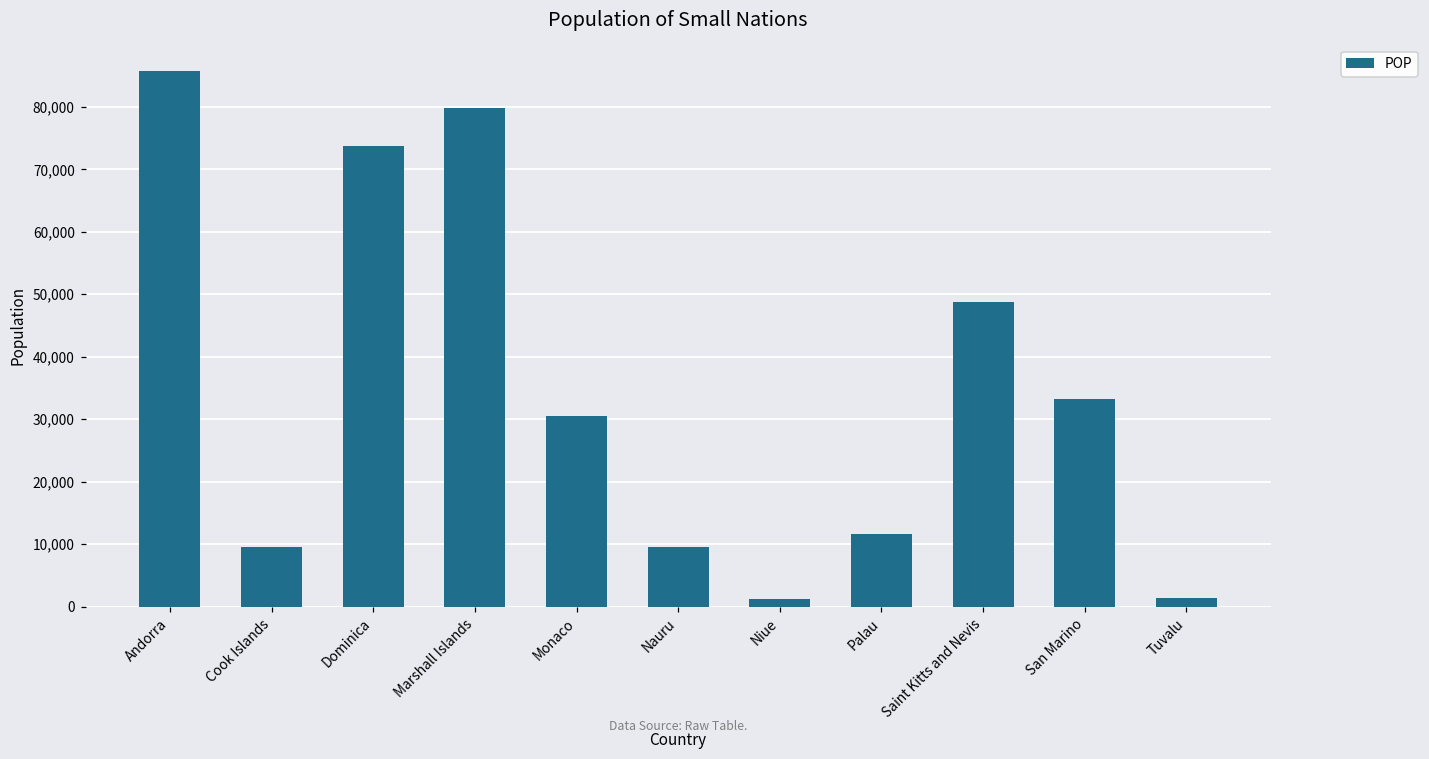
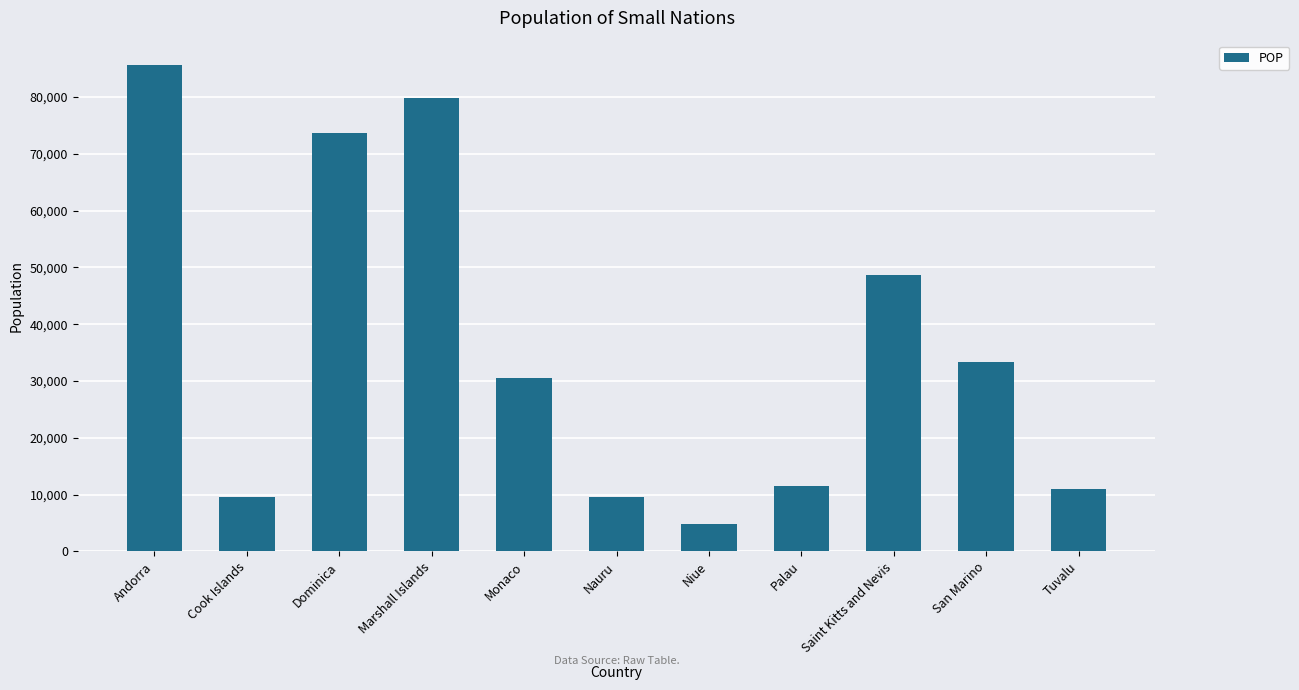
Niue: 1,000 -> 5,000
Tuvalu: 1,000 -> 11,000
